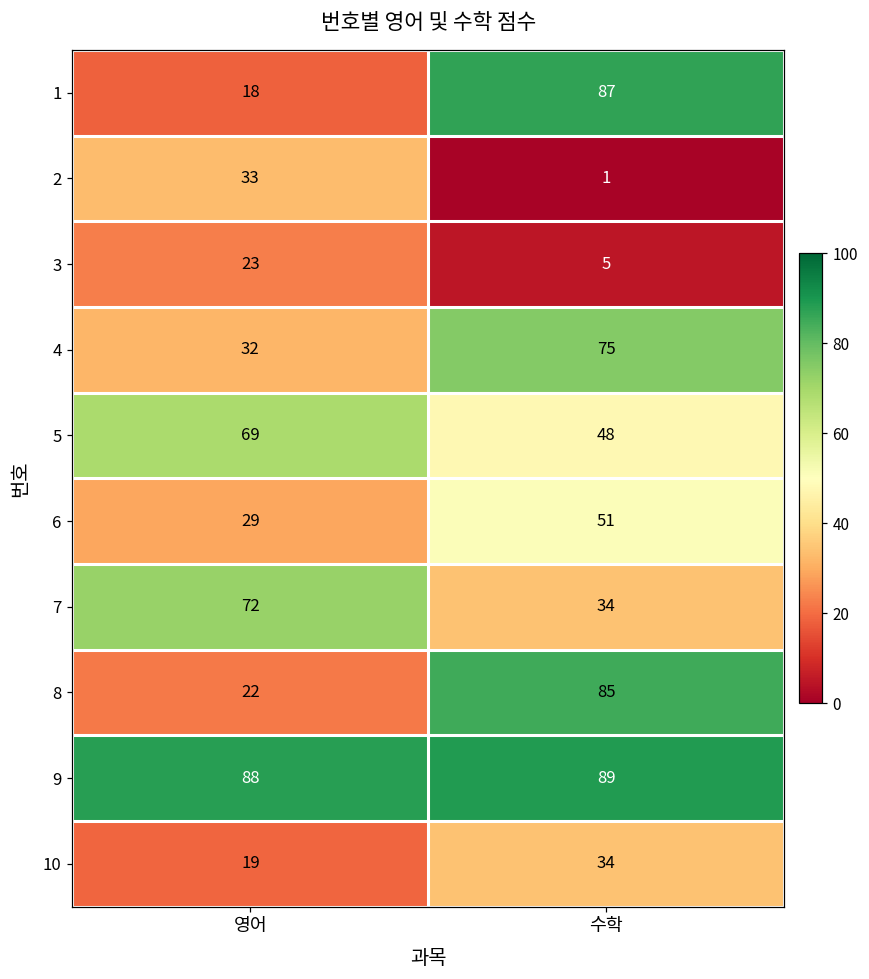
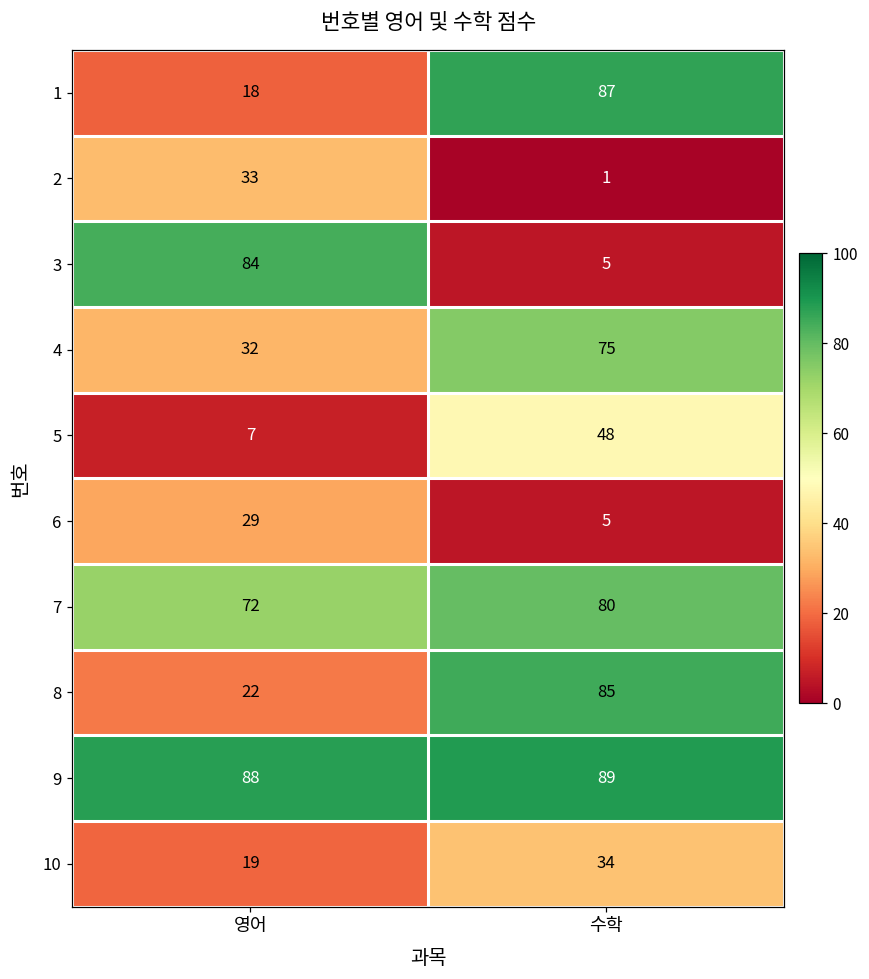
3, 영어: 23 -> 84
5, 영어: 69 -> 7
6, 수학: 51 -> 5
7, 수학: 34 -> 80
